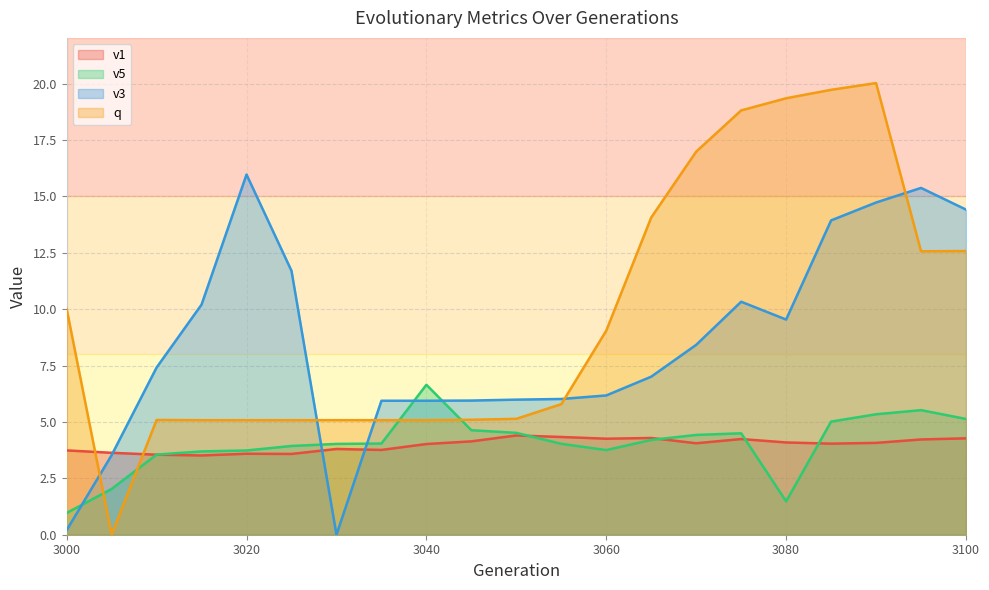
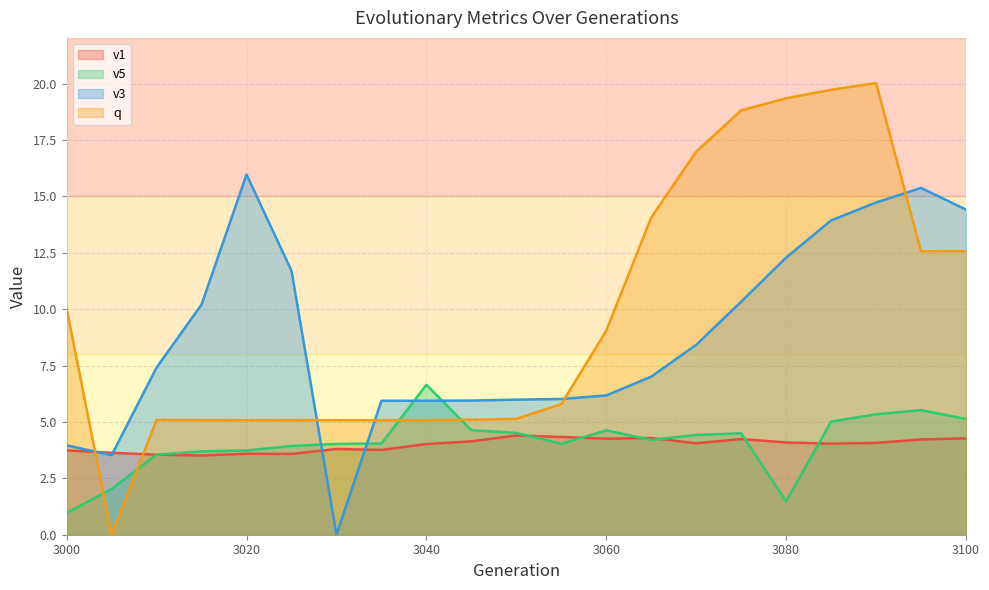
v3, 3000: 0.2 -> 4.0
v5, 3060: 3.8 -> 4.6
v3, 3080: 9.5 -> 12.3
